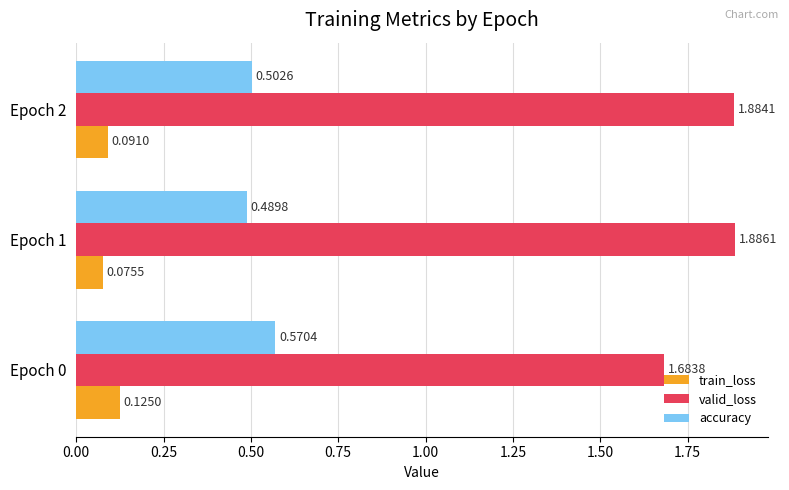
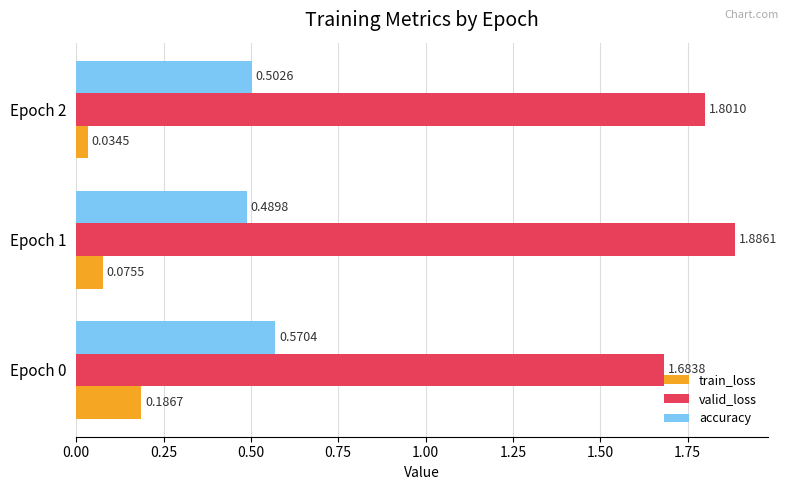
valid_loss, Epoch 2: 1.8841 -> 1.8010
train_loss, Epoch 2: 0.0910 -> 0.0345
train_loss, Epoch 0: 0.1250 -> 0.1867
